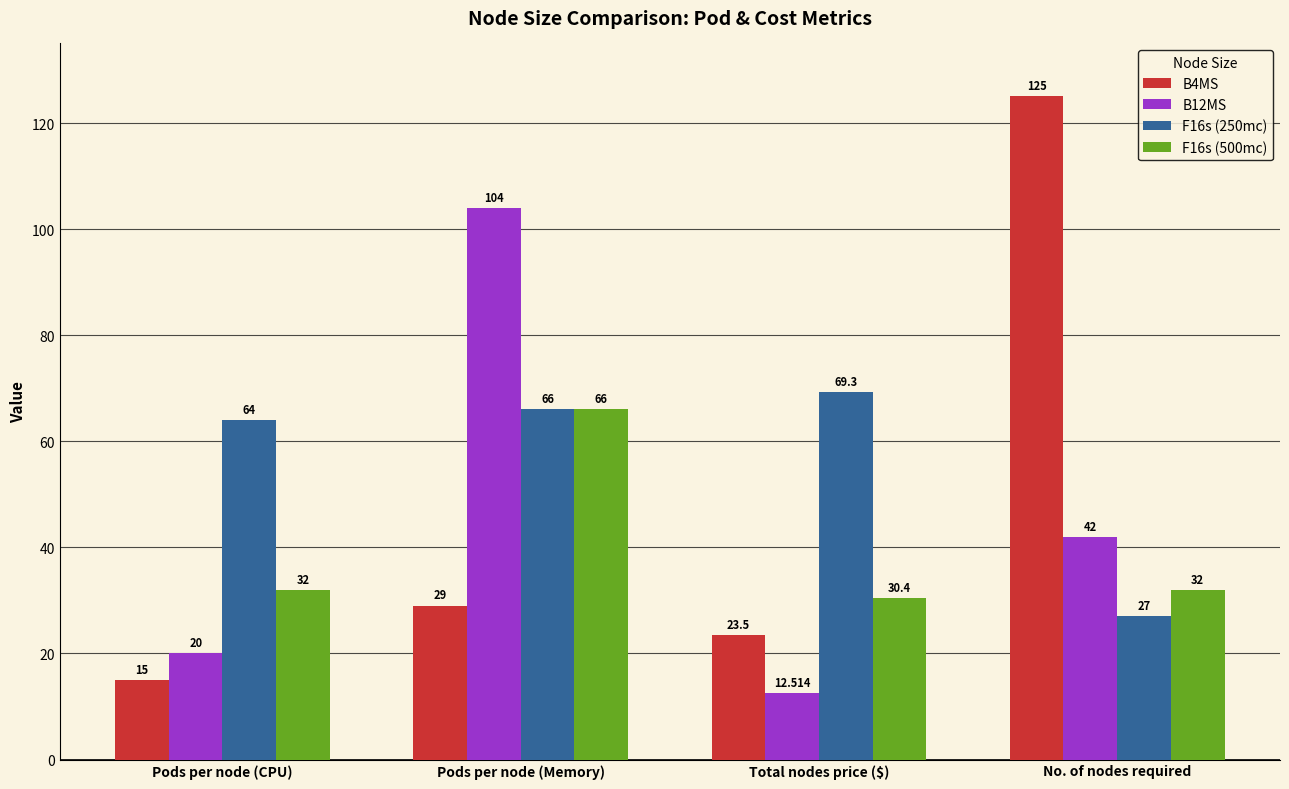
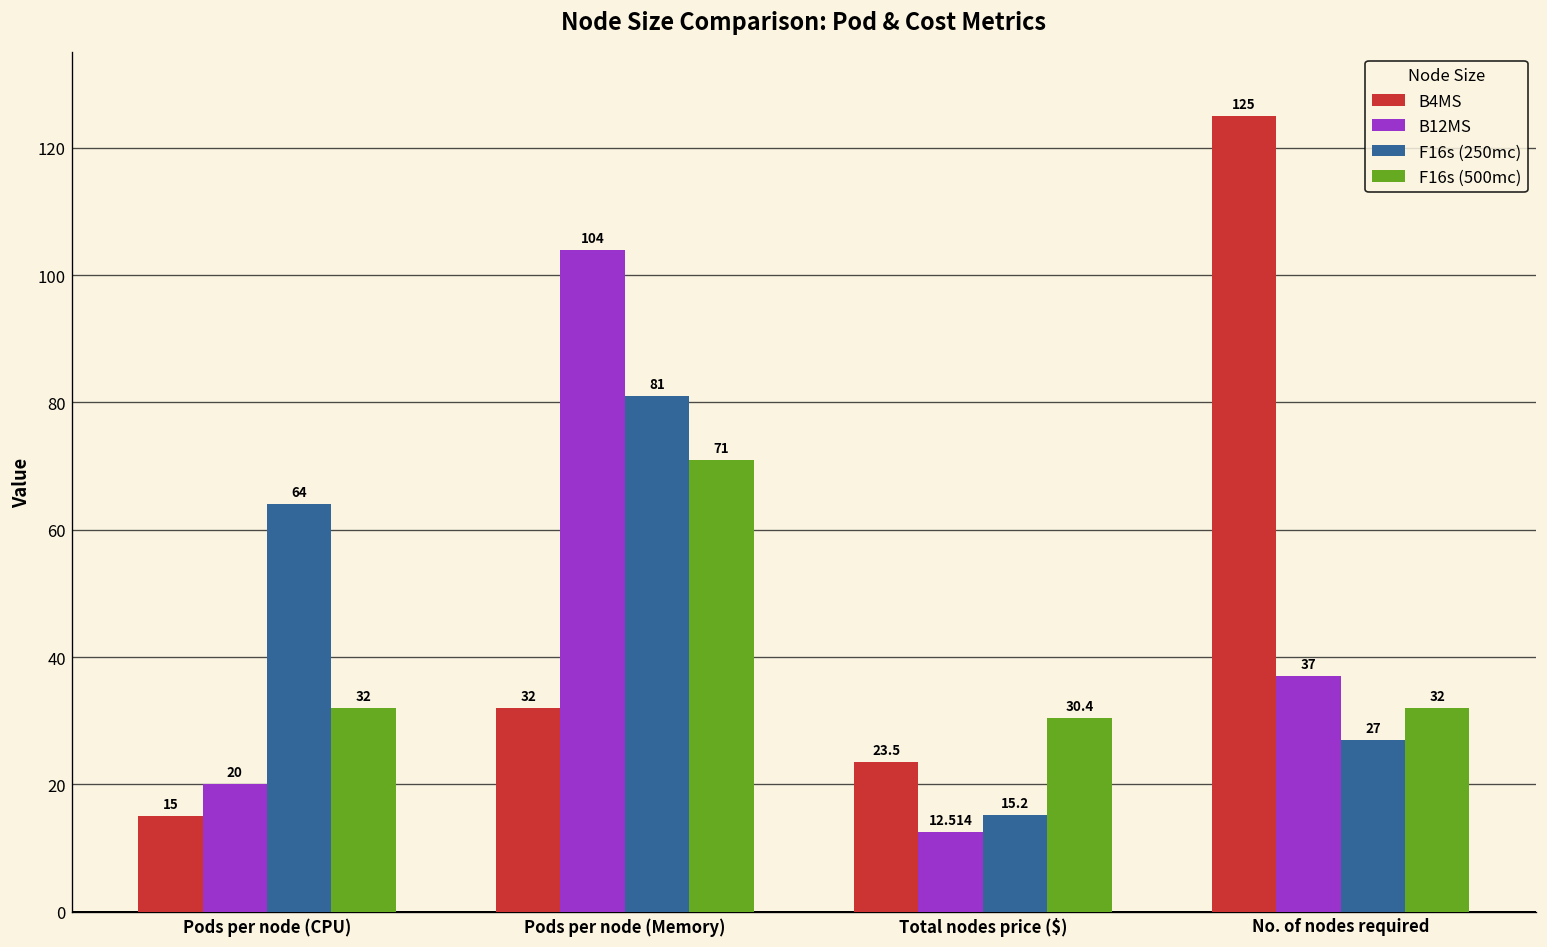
B4MS, Pods per node (Memory): 29 -> 32
F16s (250mc), Pods per node (Memory): 66 -> 81
F16s (500mc), Pods per node (Memory): 66 -> 71
F16s (250mc), Total nodes price ($): 69.3 -> 15.2
B12MS, No. of nodes required: 42 -> 37
